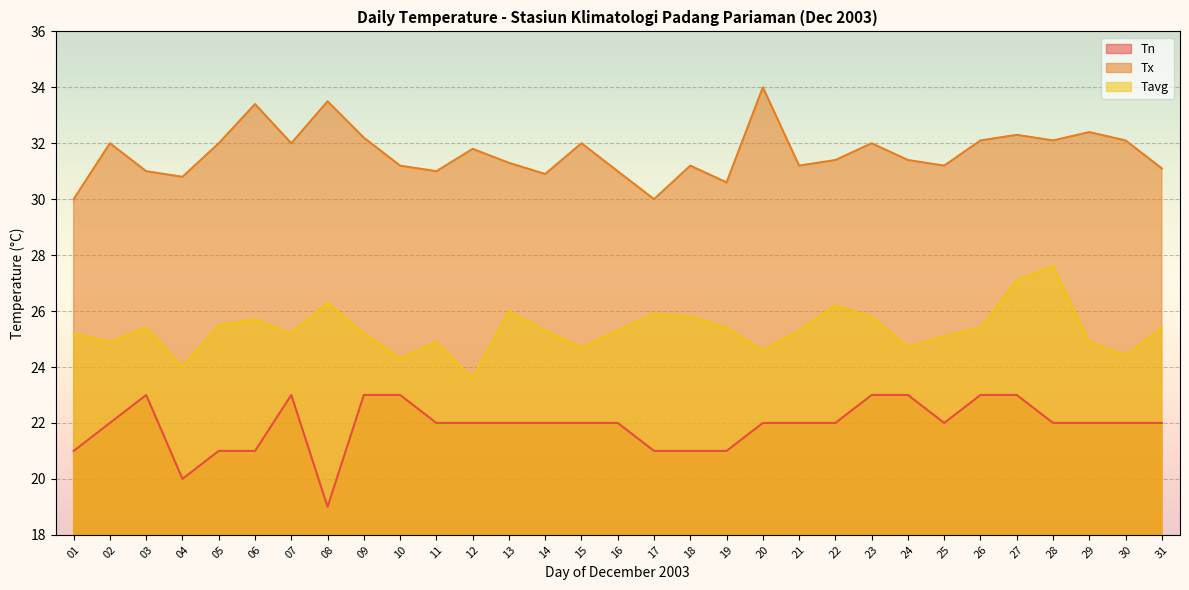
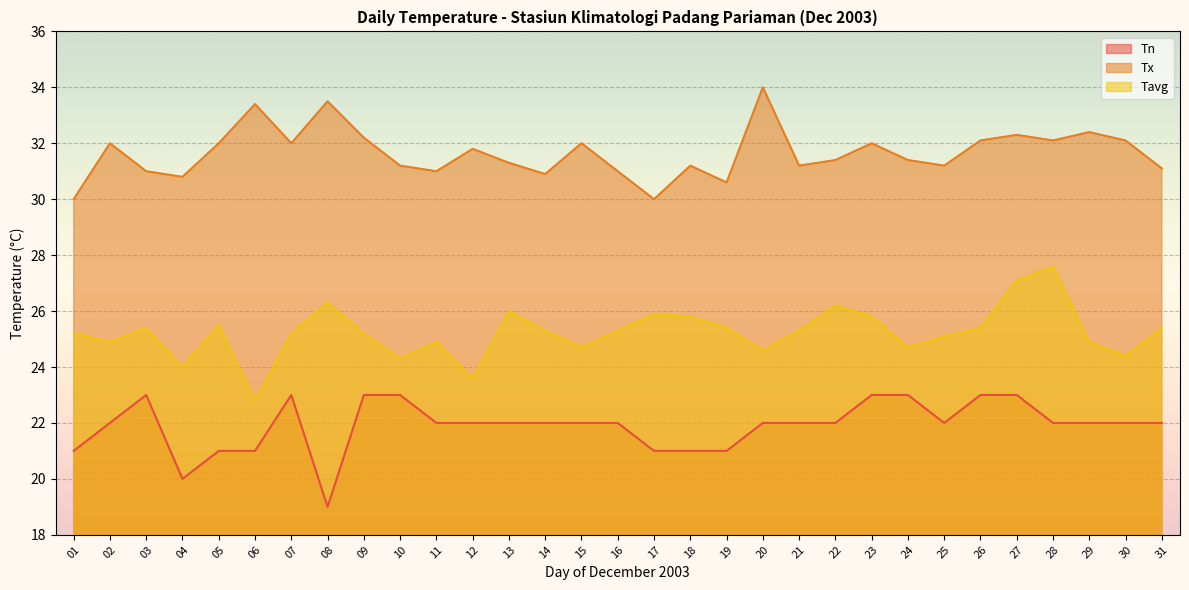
Tavg, 06: 25.7 -> 22.8
